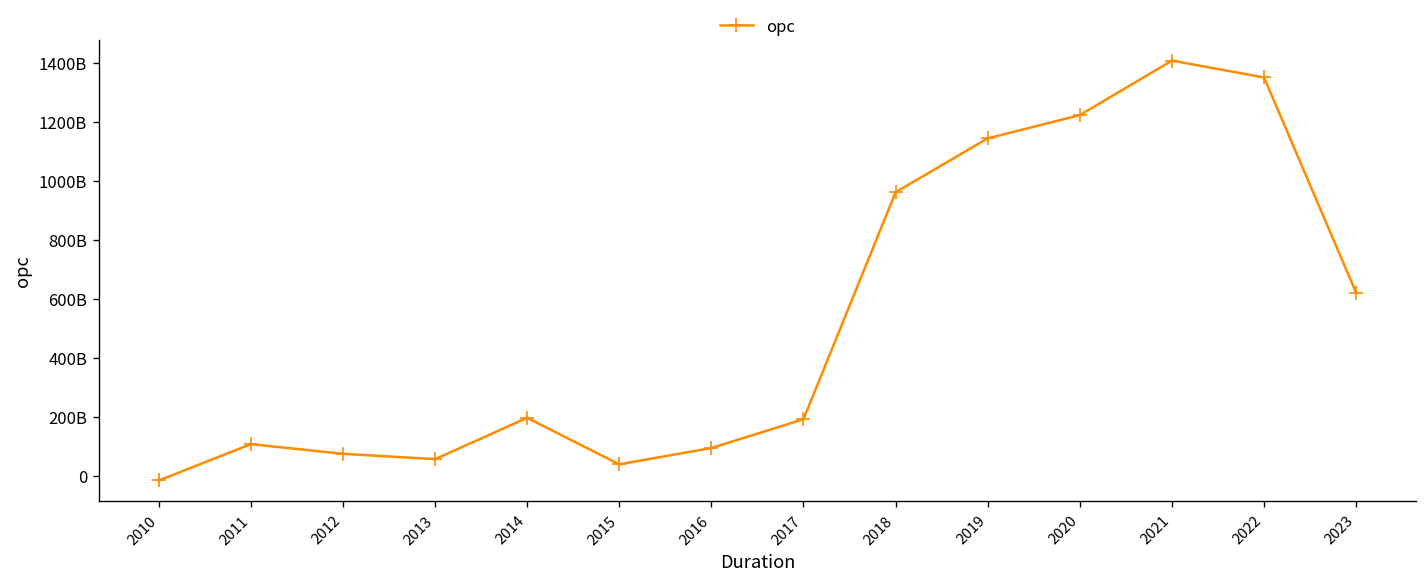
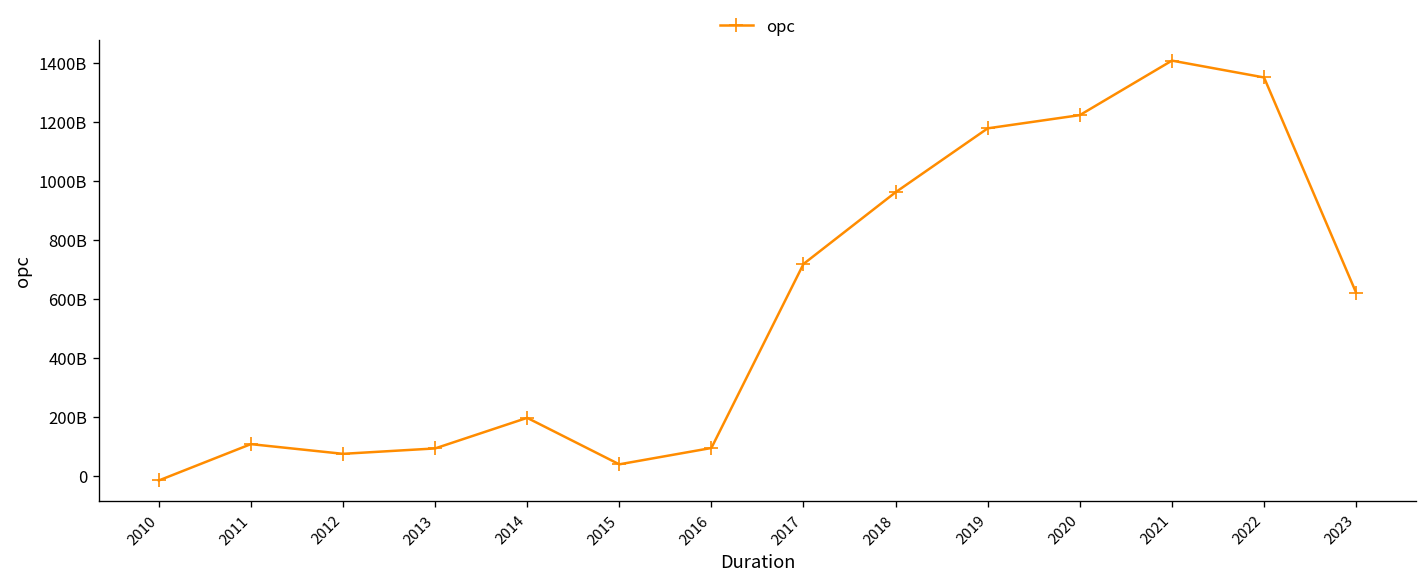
2013: 60000000000 -> 90000000000
2017: 190000000000 -> 720000000000
2019: 1140000000000 -> 1180000000000
